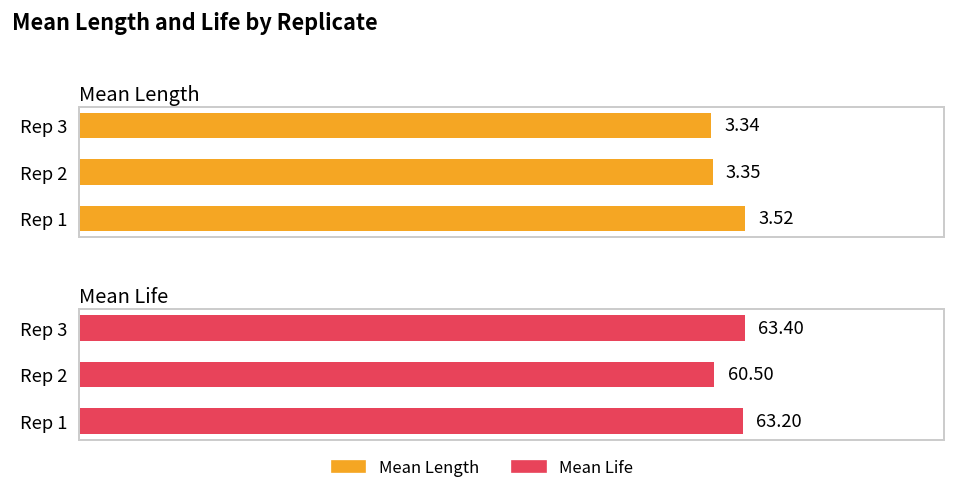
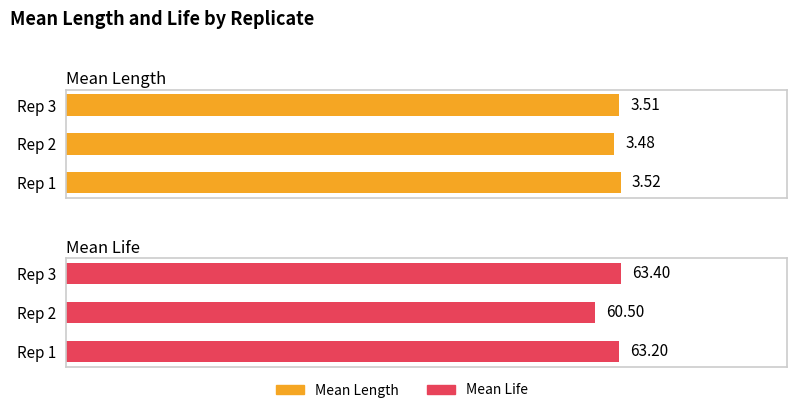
Mean Length, Rep 3: 3.34 -> 3.51
Mean Length, Rep 2: 3.35 -> 3.48
